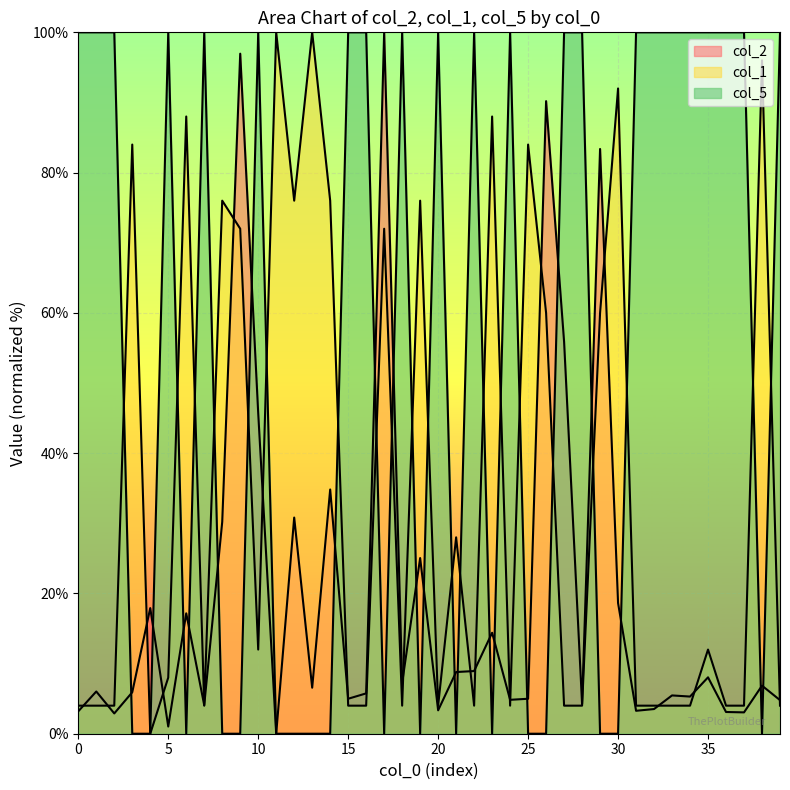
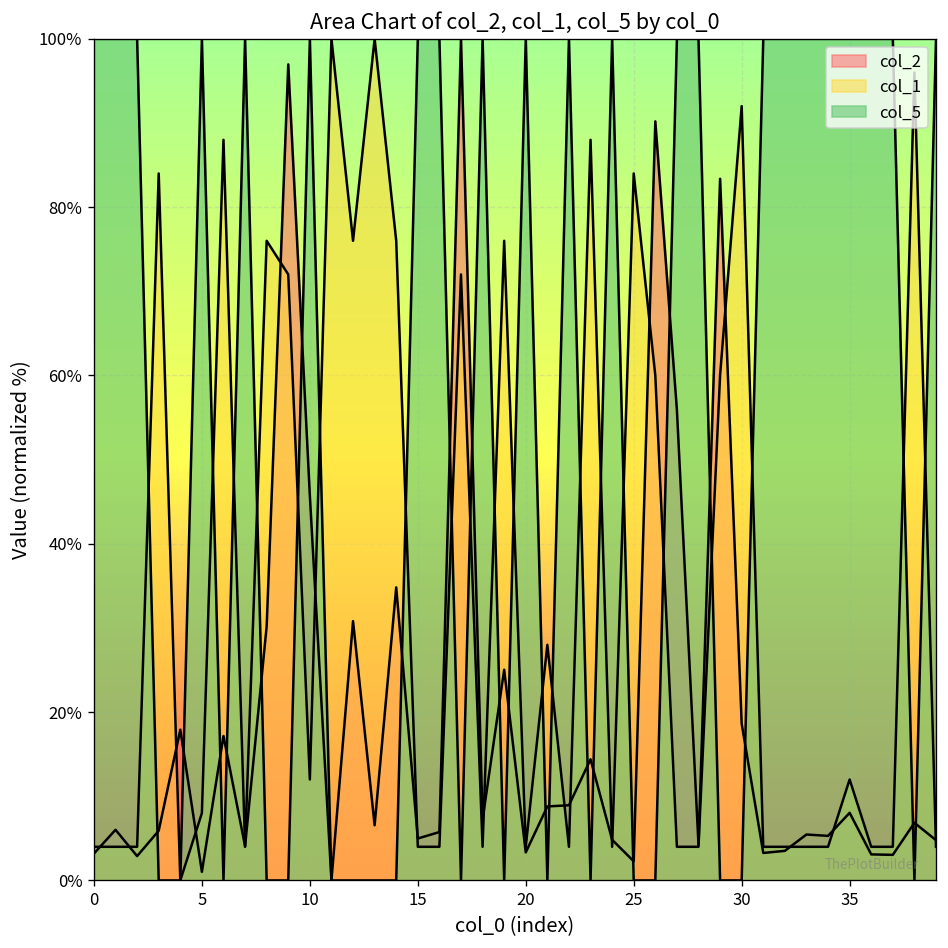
col_2, 25: 5% -> 2%
